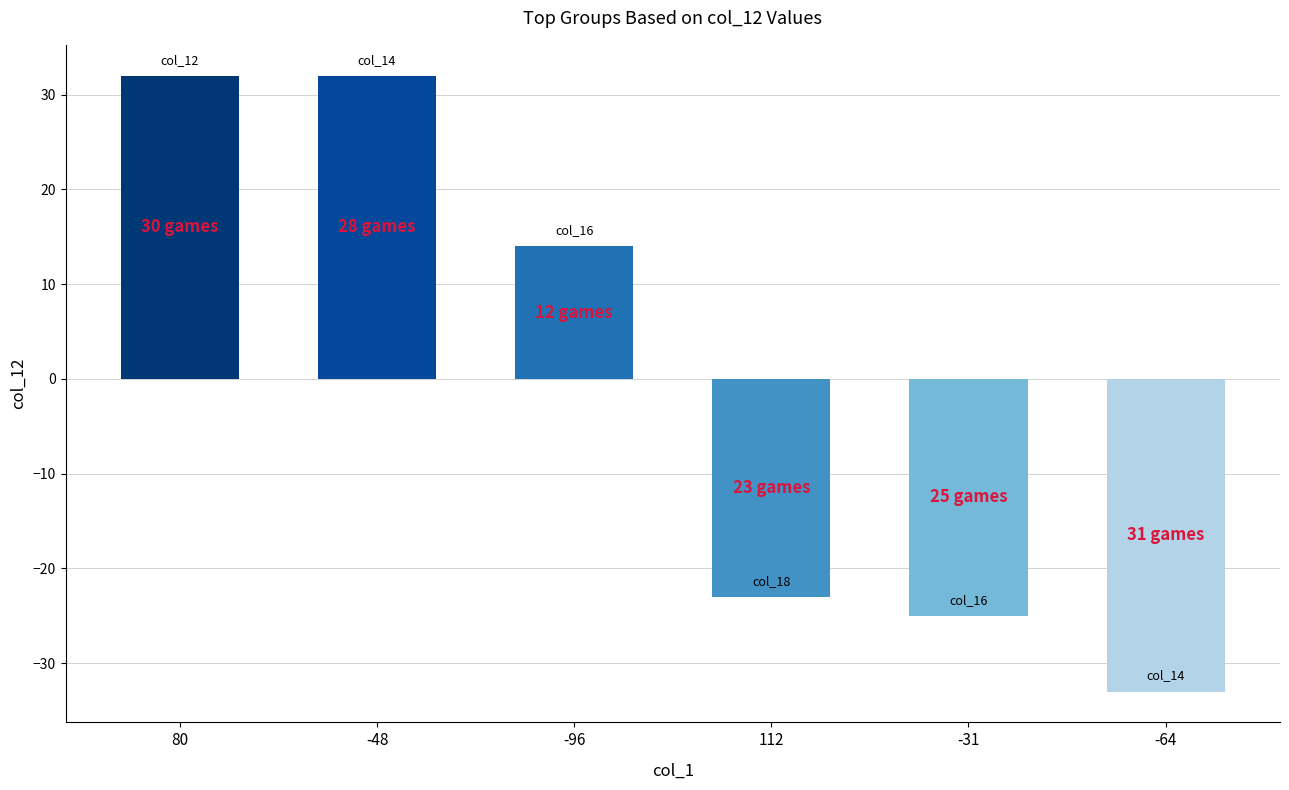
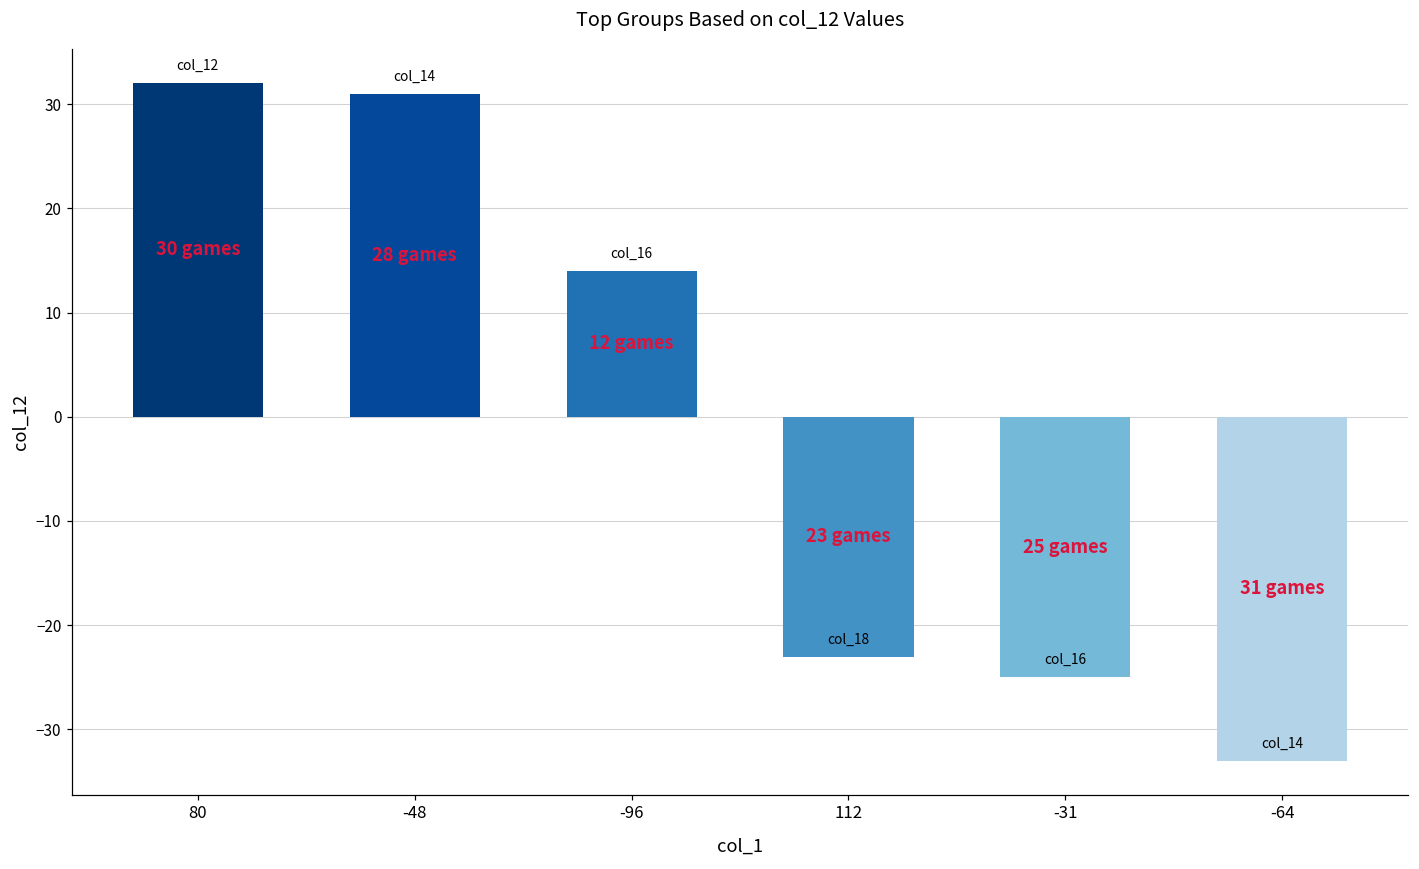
-48: 32 -> 31
